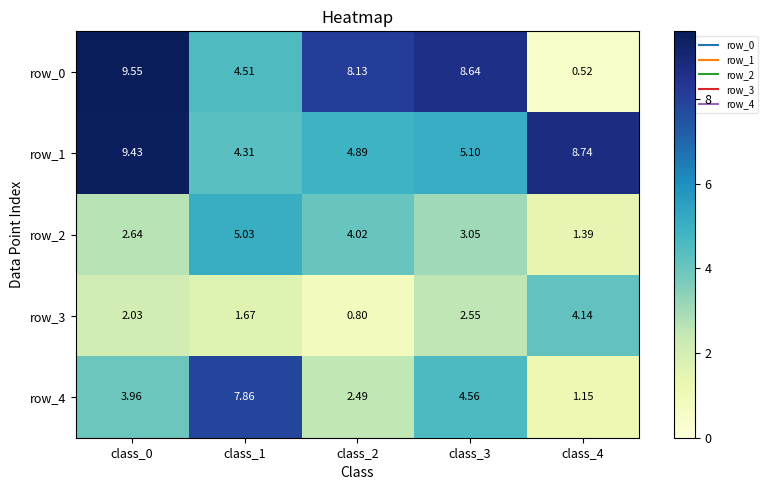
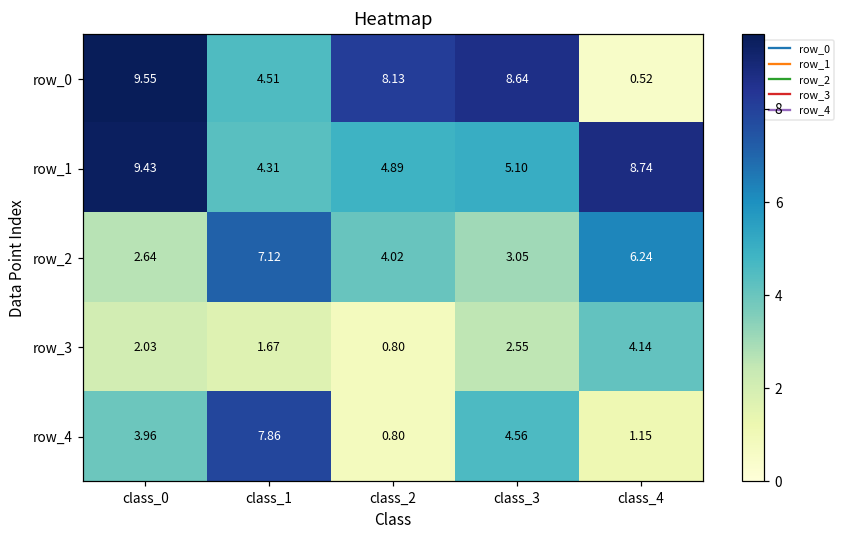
row_2, class_1: 5.03 -> 7.12
row_2, class_4: 1.39 -> 6.24
row_4, class_2: 2.49 -> 0.80
